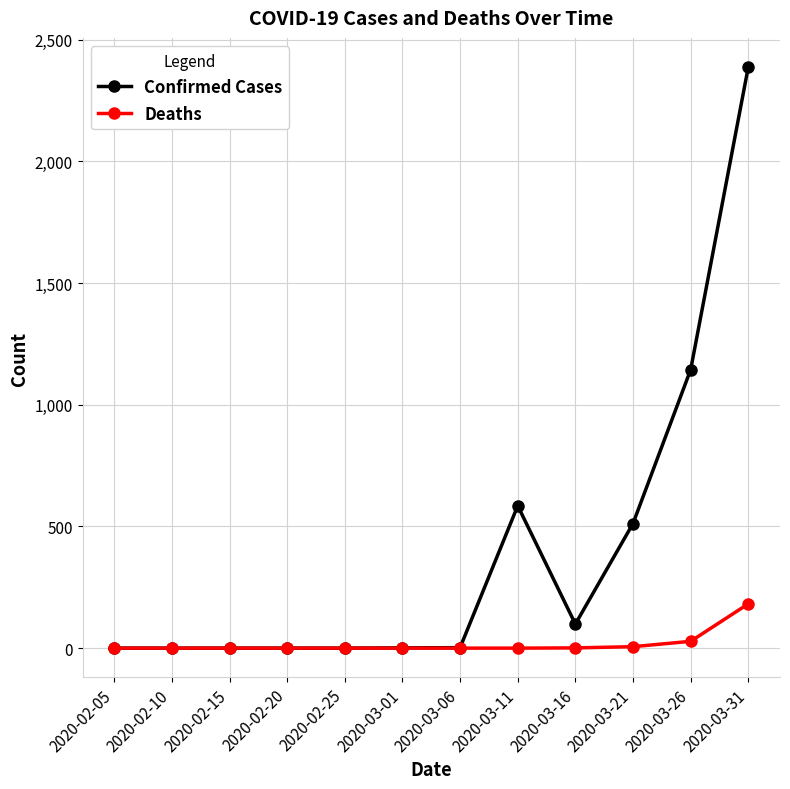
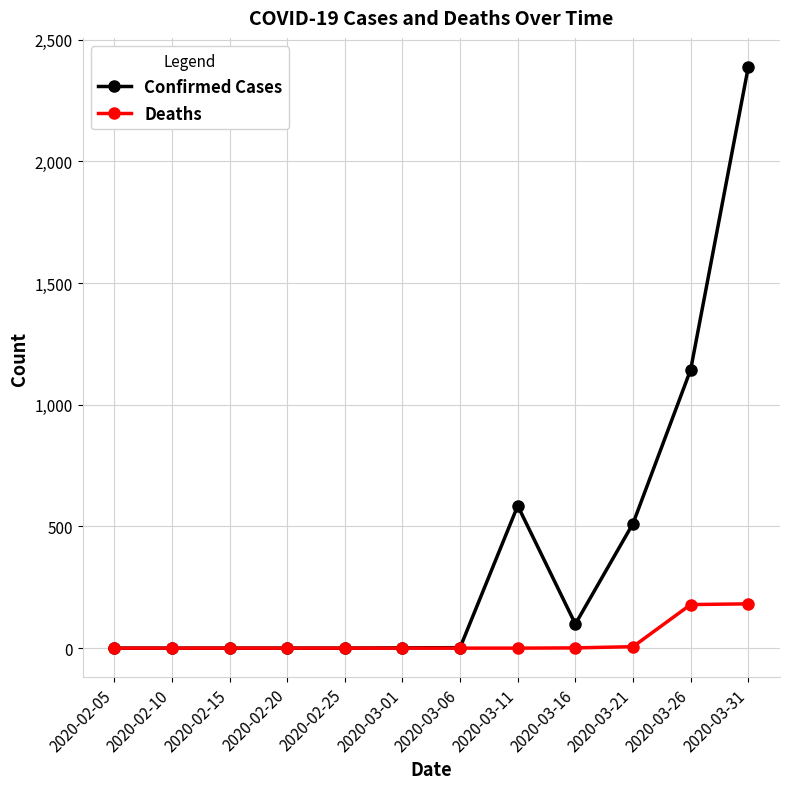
Deaths, 2020-03-26: 30 -> 180
